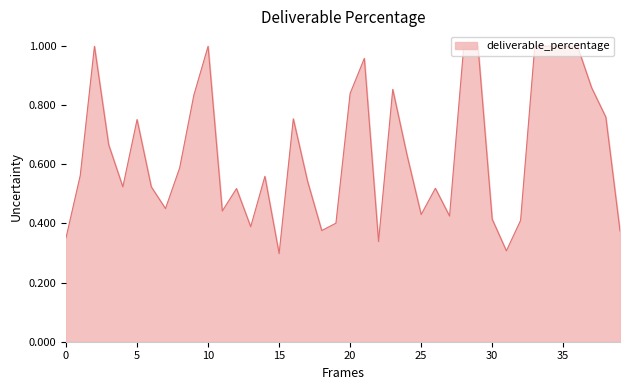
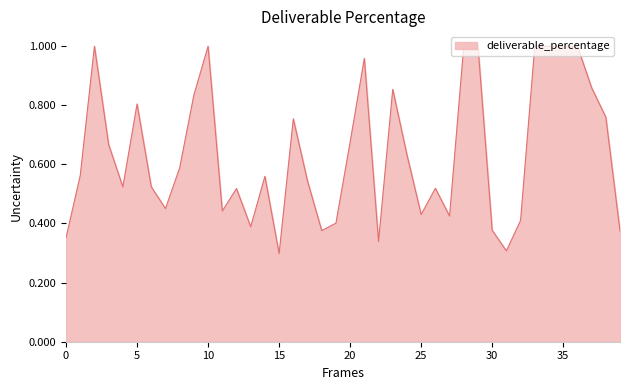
5: 0.75 -> 0.80
20: 0.84 -> 0.68
30: 0.41 -> 0.38
